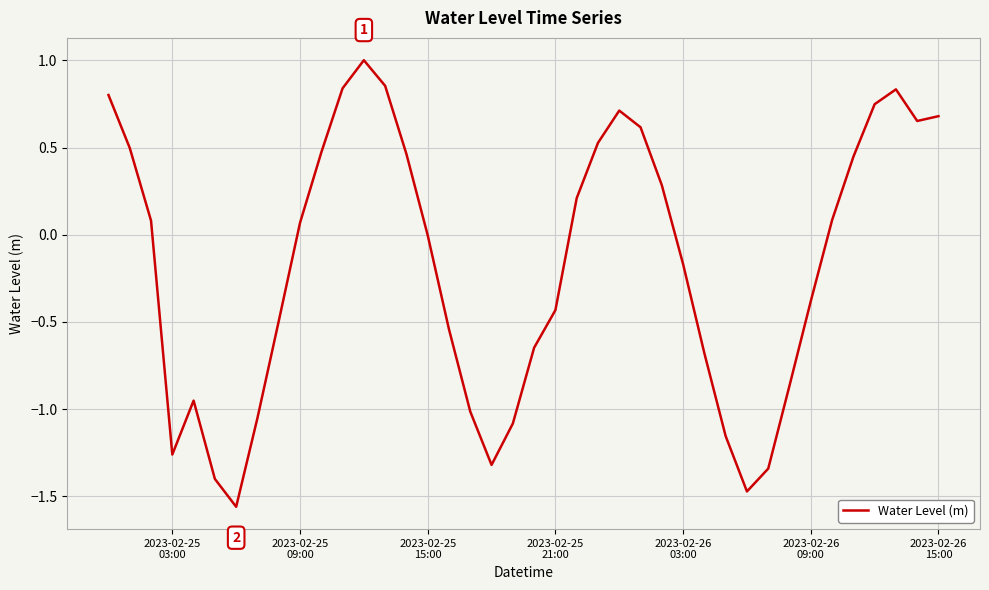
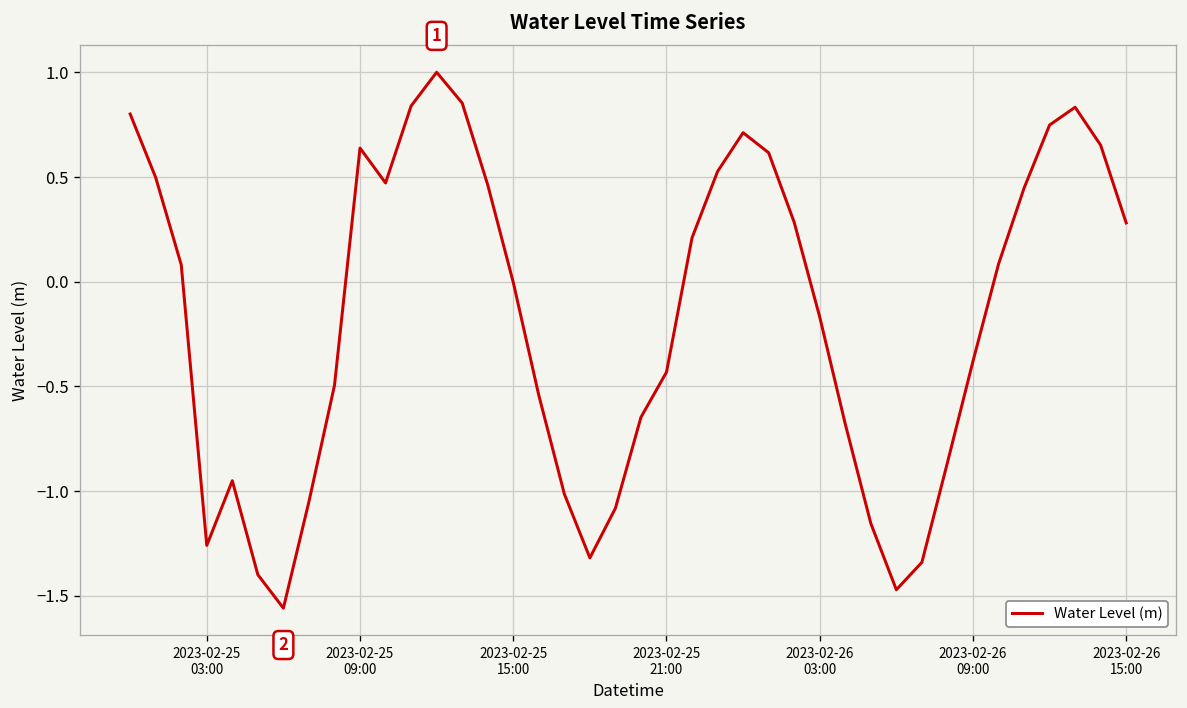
2023-02-25 09:00: 0.07 -> 0.64
2023-02-26 15:00: 0.68 -> 0.28
